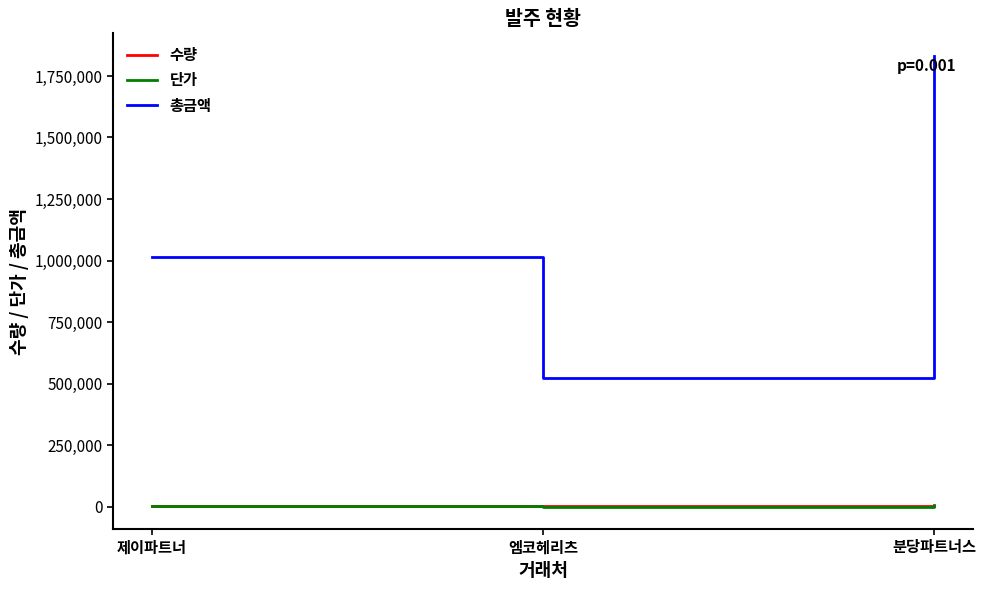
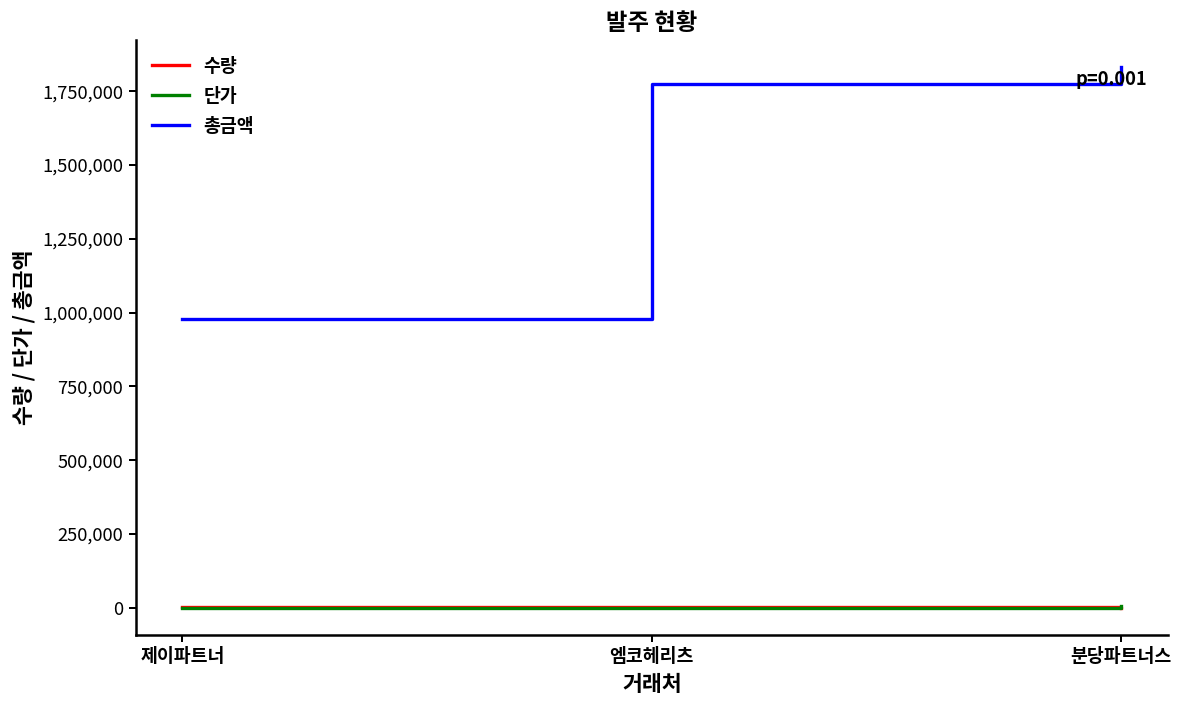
총금액, 제이파트너: 1,010,000 -> 980,000
총금액, 엠코헤리츠: 520,000 -> 1,770,000
